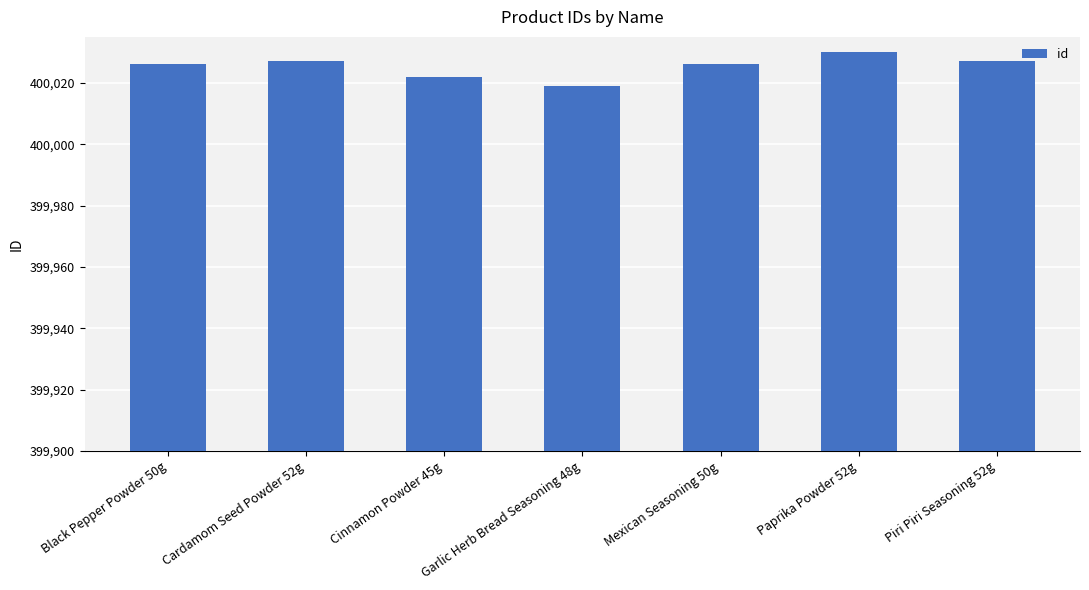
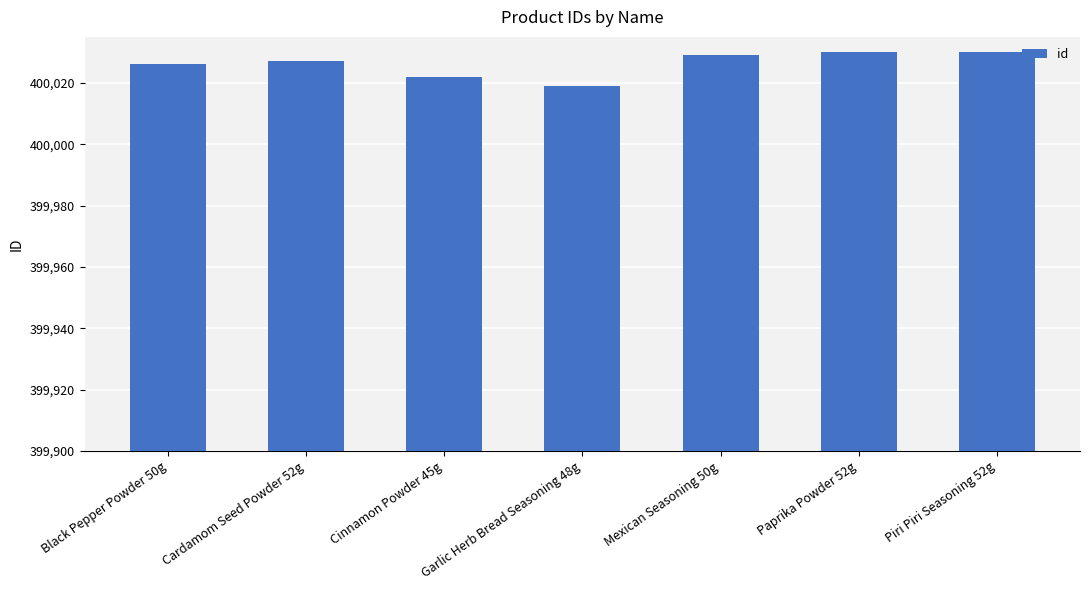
Mexican Seasoning 50g: 400,026 -> 400,029
Piri Piri Seasoning 52g: 400,027 -> 400,030
